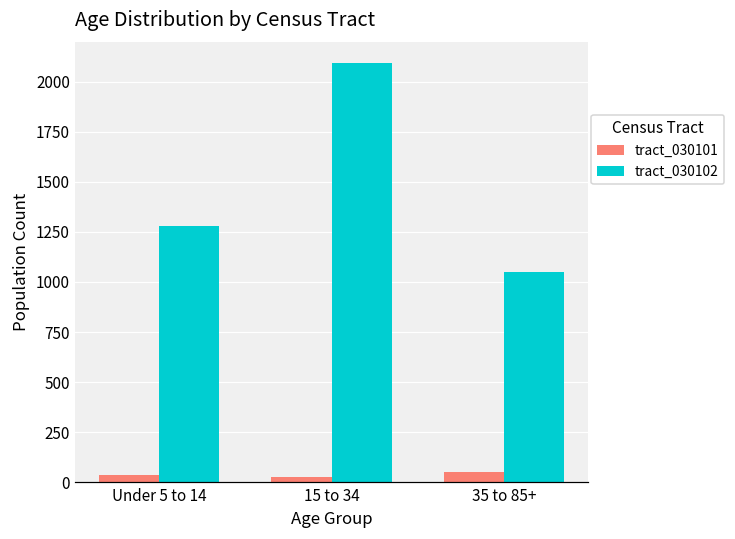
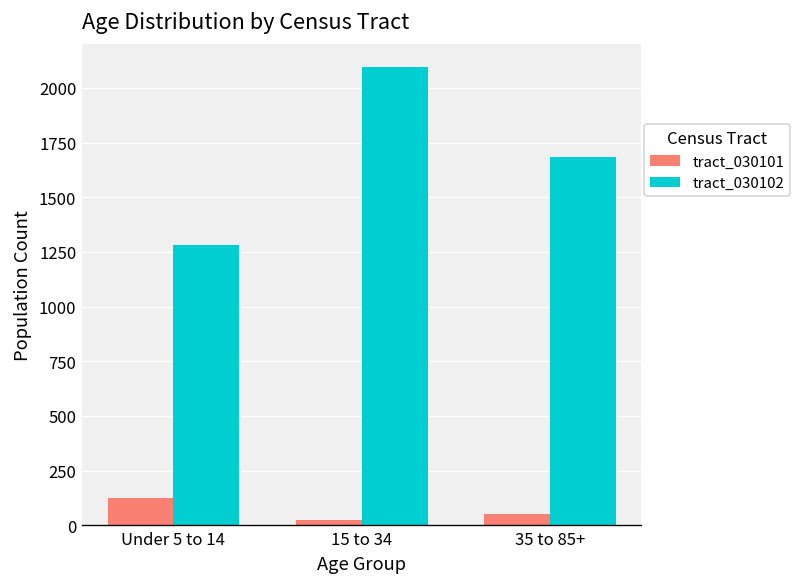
tract_030101, Under 5 to 14: 40 -> 120
tract_030102, 35 to 85+: 1050 -> 1680
